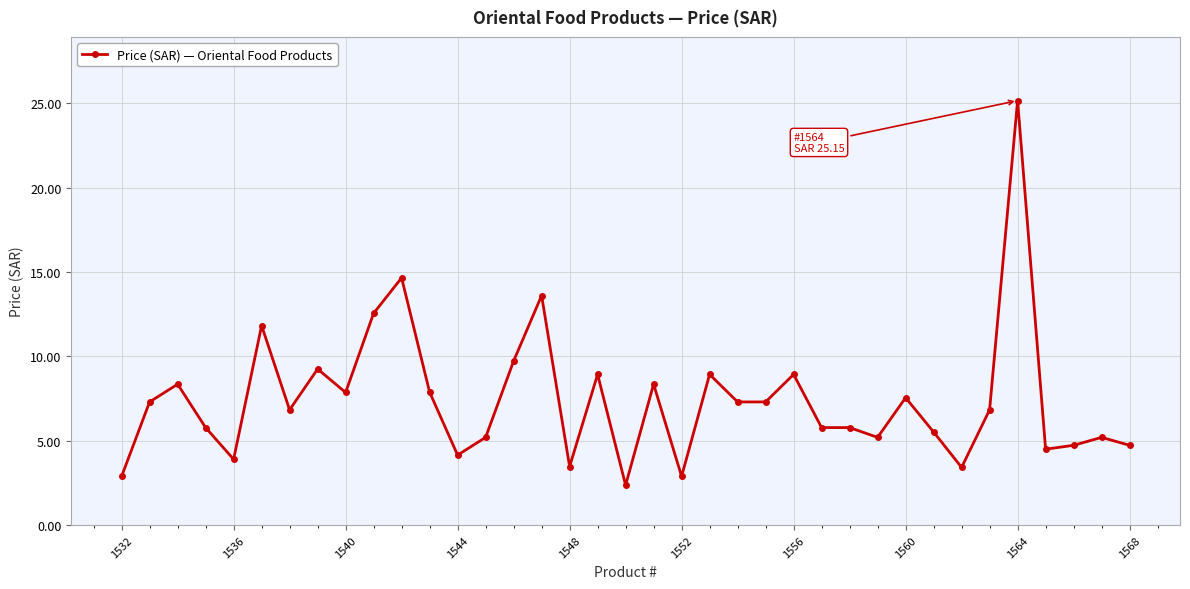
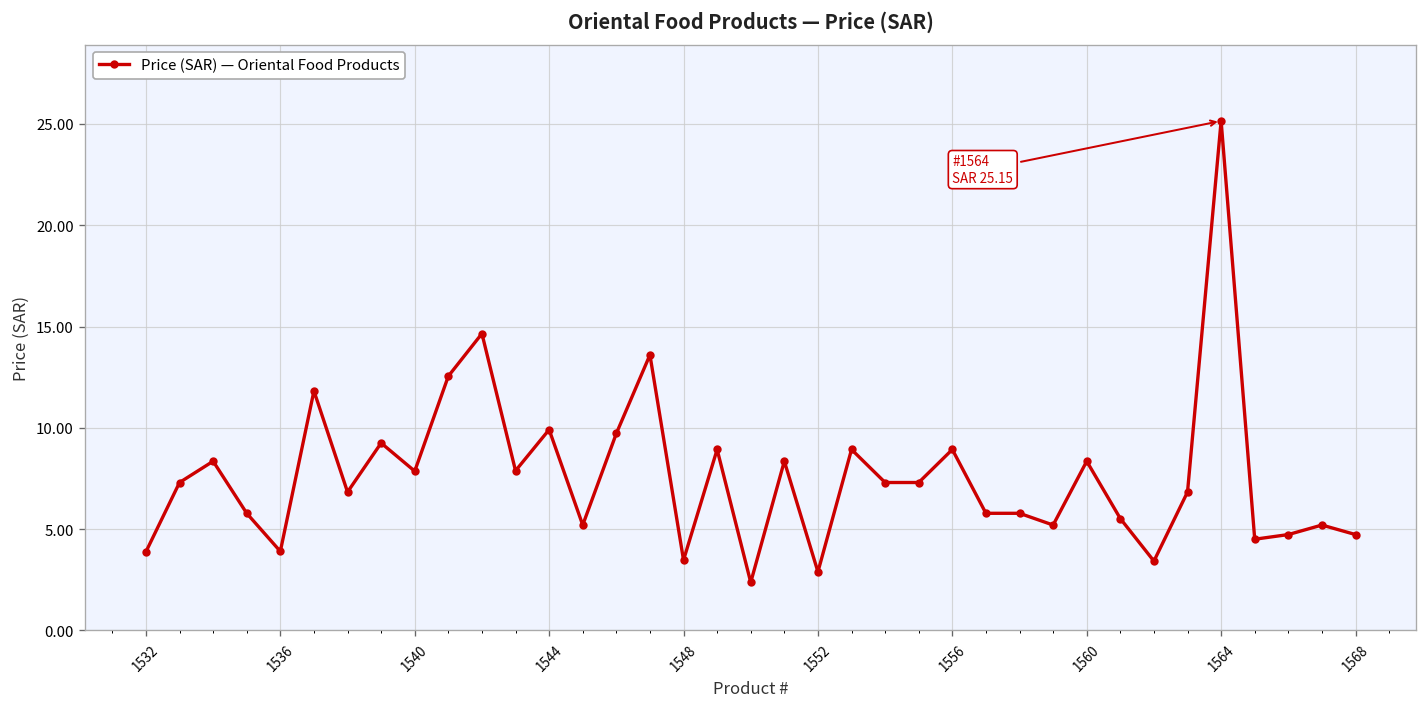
1532: 2.9 -> 3.9
1544: 4.2 -> 9.9
1560: 7.6 -> 8.4
